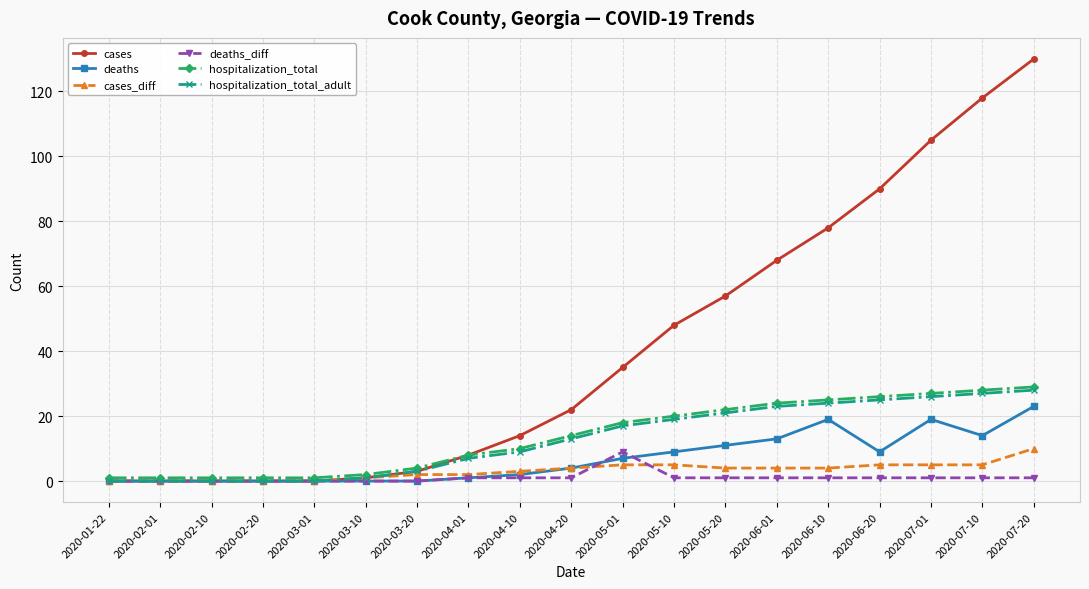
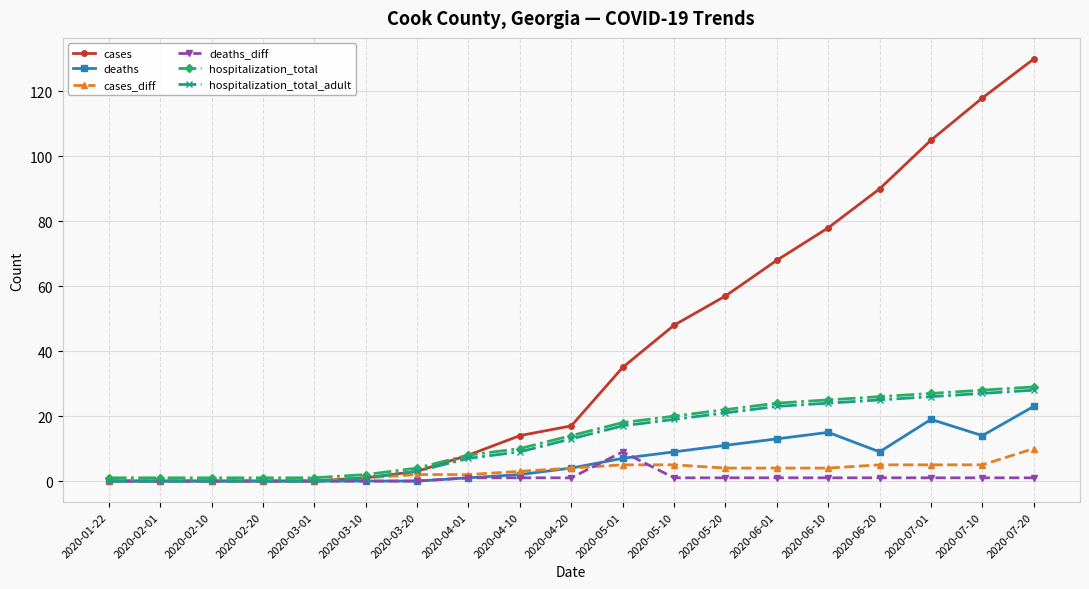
cases, 2020-04-20: 22 -> 17
deaths, 2020-06-10: 19 -> 15
